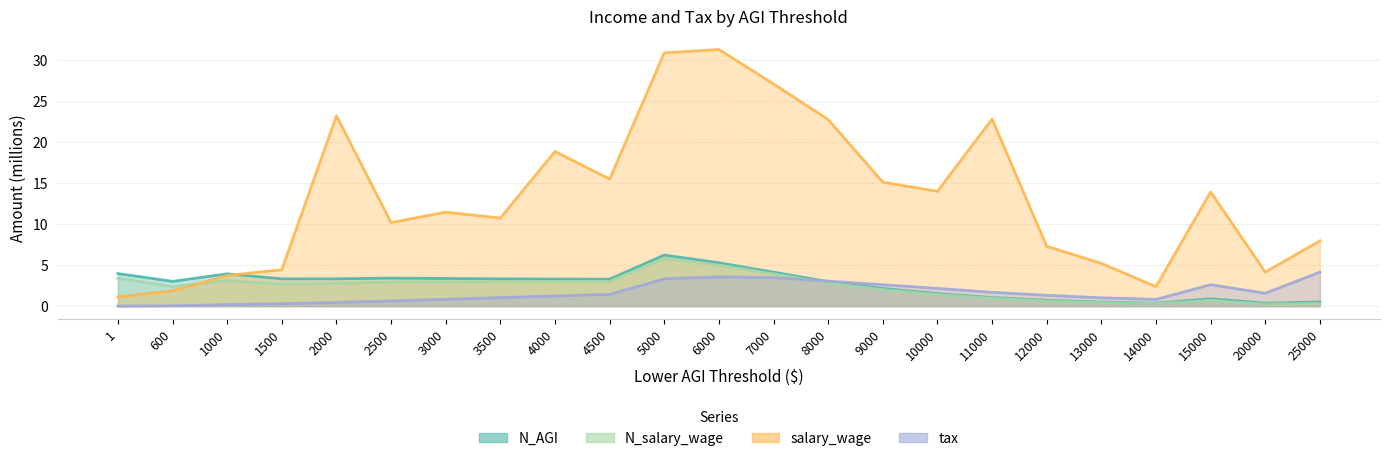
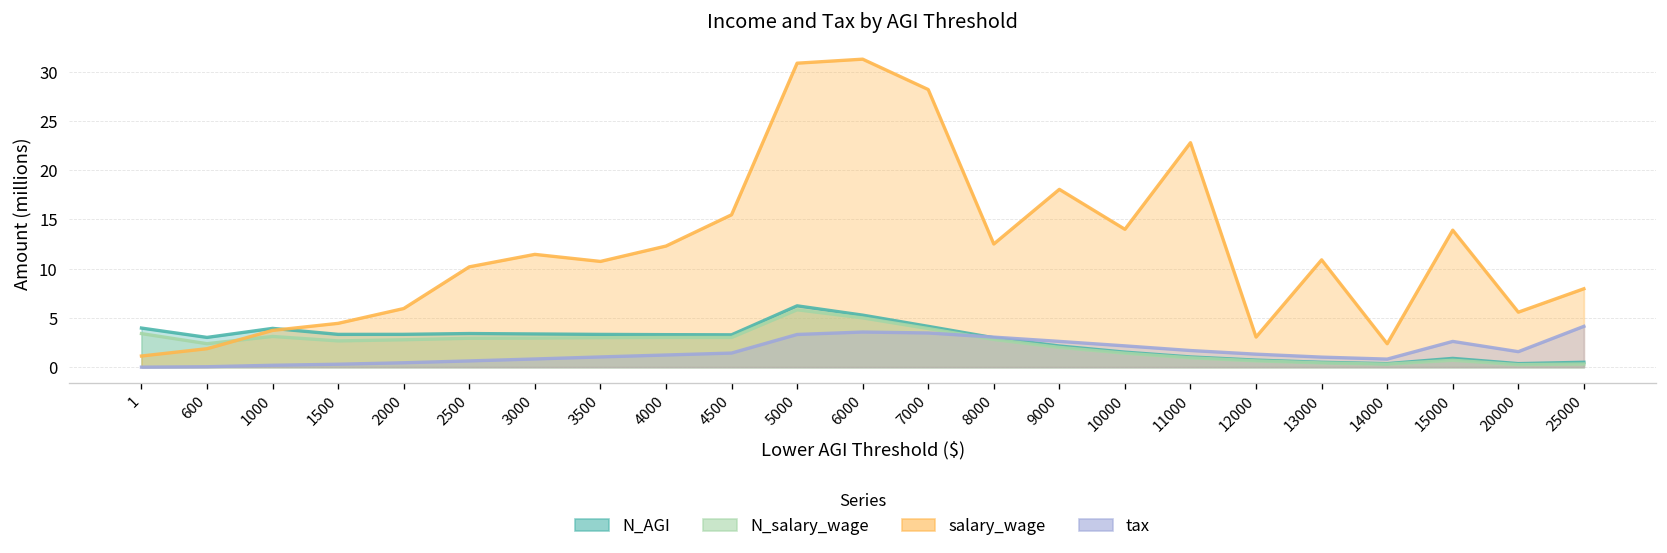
salary_wage, 2000: 23 -> 6
salary_wage, 4000: 19 -> 12
salary_wage, 7000: 27 -> 28
salary_wage, 8000: 23 -> 13
salary_wage, 9000: 15 -> 18
salary_wage, 12000: 7 -> 3
salary_wage, 13000: 5 -> 11
salary_wage, 20000: 4 -> 6
